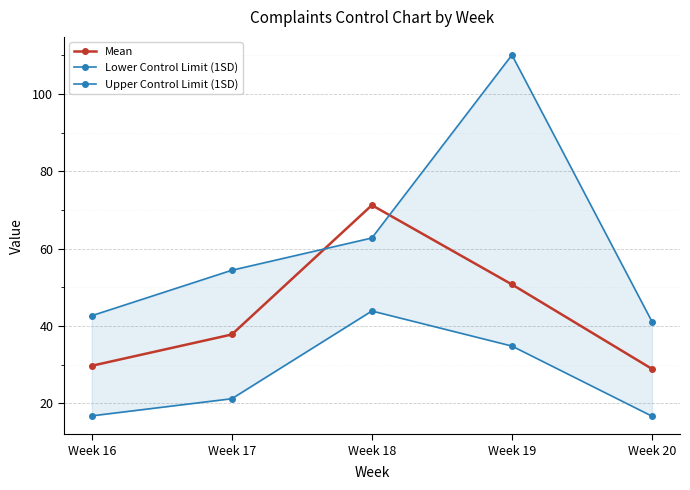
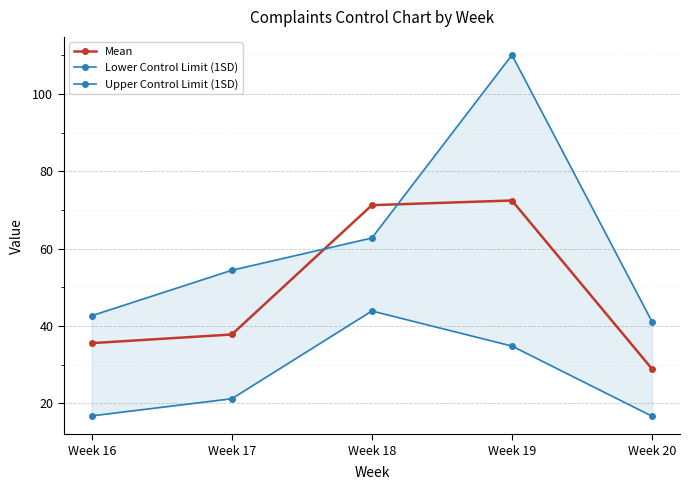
Mean, Week 16: 30 -> 36
Mean, Week 19: 51 -> 72
